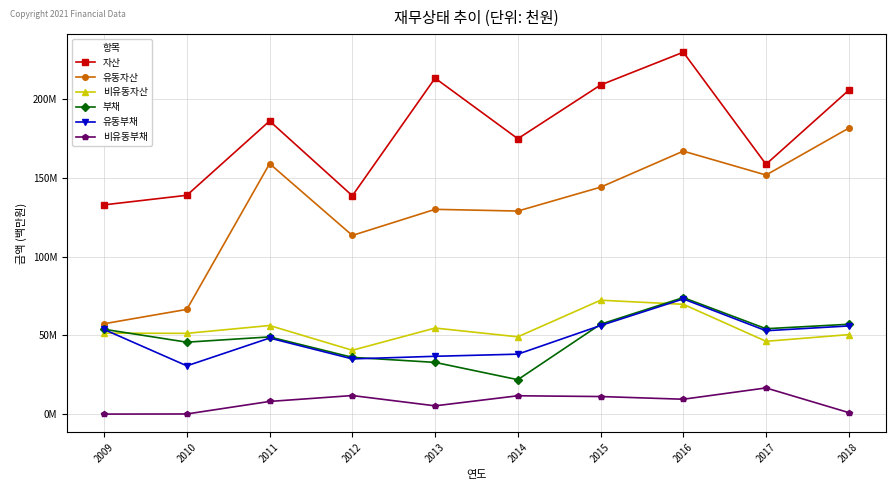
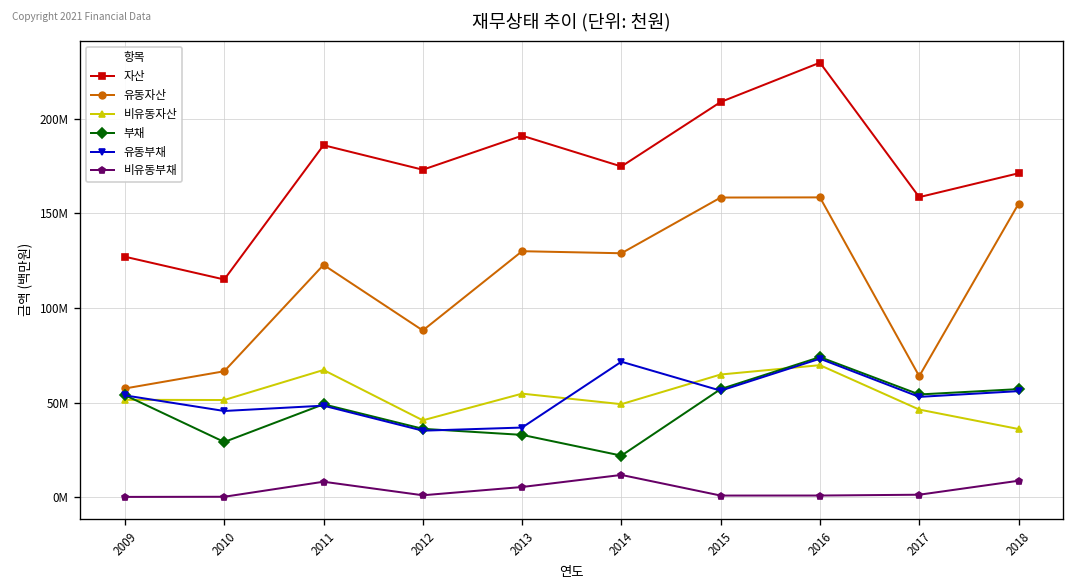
자산, 2009: 133000000 -> 127000000
자산, 2010: 139000000 -> 115000000
부채, 2010: 46000000 -> 29000000
유동부채, 2010: 31000000 -> 46000000
유동자산, 2011: 159000000 -> 123000000
비유동자산, 2011: 56000000 -> 67000000
자산, 2012: 139000000 -> 173000000
유동자산, 2012: 113000000 -> 88000000
비유동부채, 2012: 12000000 -> 1000000
자산, 2013: 213000000 -> 191000000
유동부채, 2014: 38000000 -> 72000000
유동자산, 2015: 144000000 -> 158000000
비유동자산, 2015: 72000000 -> 65000000
비유동부채, 2015: 11000000 -> 1000000
유동자산, 2016: 167000000 -> 159000000
비유동부채, 2016: 10000000 -> 1000000
유동자산, 2017: 152000000 -> 64000000
비유동부채, 2017: 17000000 -> 1000000
자산, 2018: 206000000 -> 171000000
유동자산, 2018: 182000000 -> 155000000
비유동자산, 2018: 51000000 -> 36000000
비유동부채, 2018: 1000000 -> 9000000
